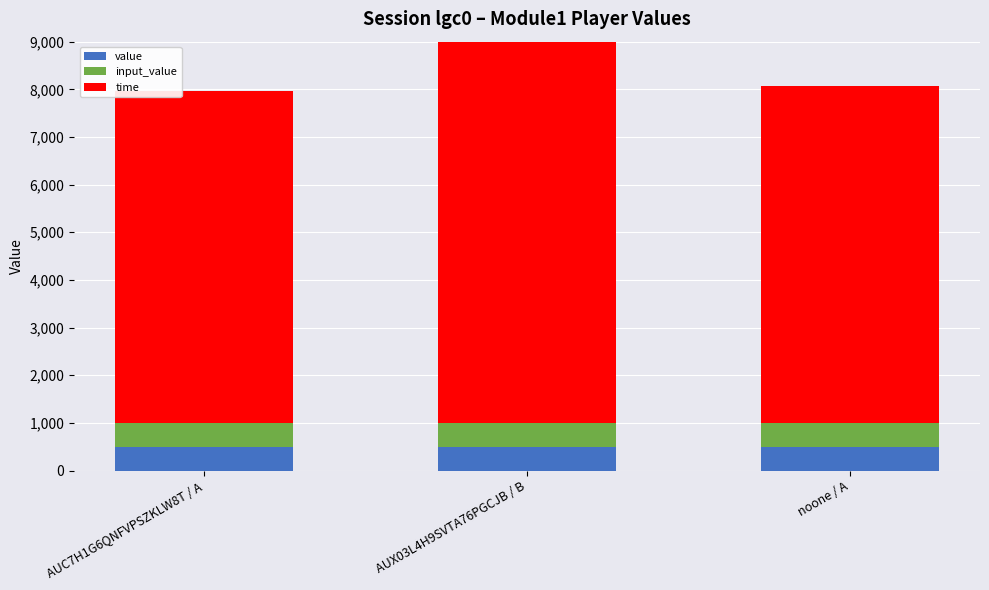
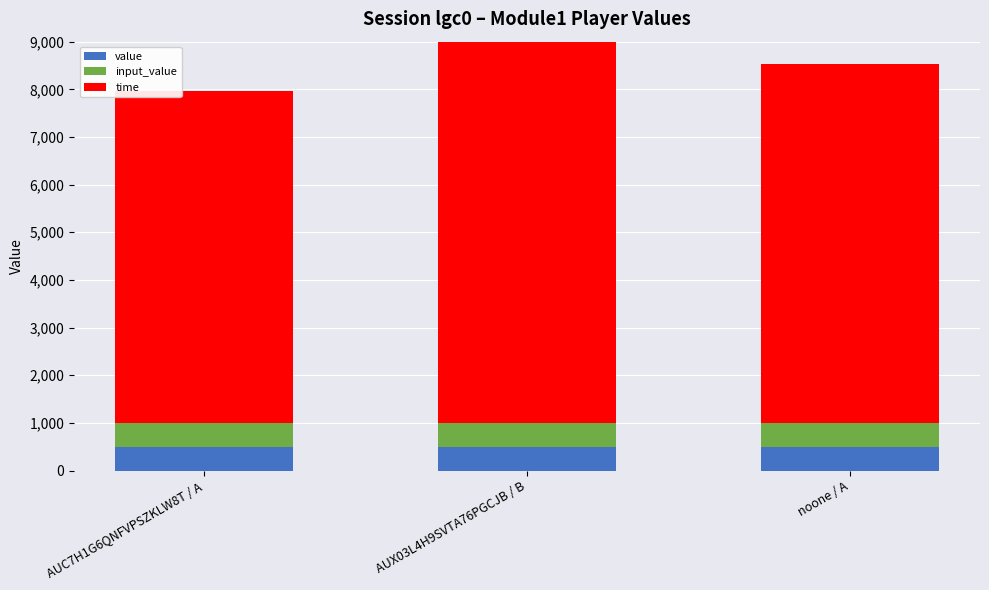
time, noone / A: 7,100 -> 7,500
